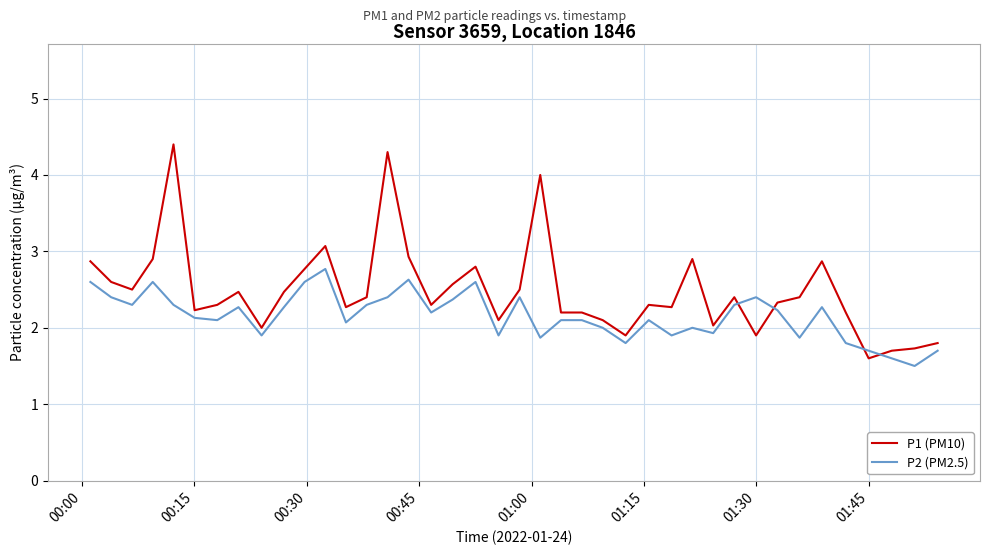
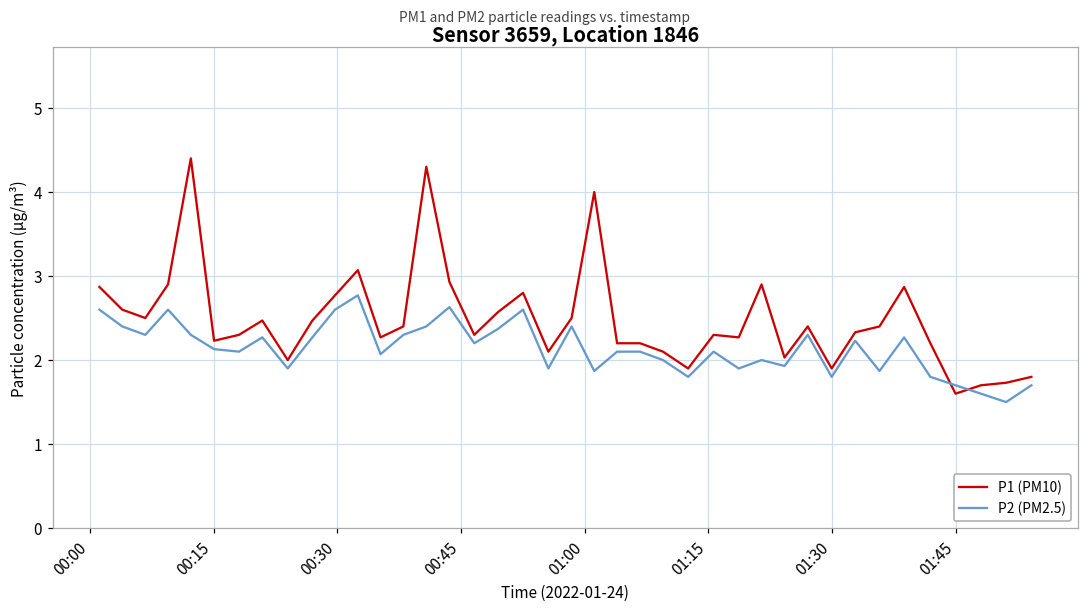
P2 (PM2.5), 01:30: 2.4 -> 1.8
